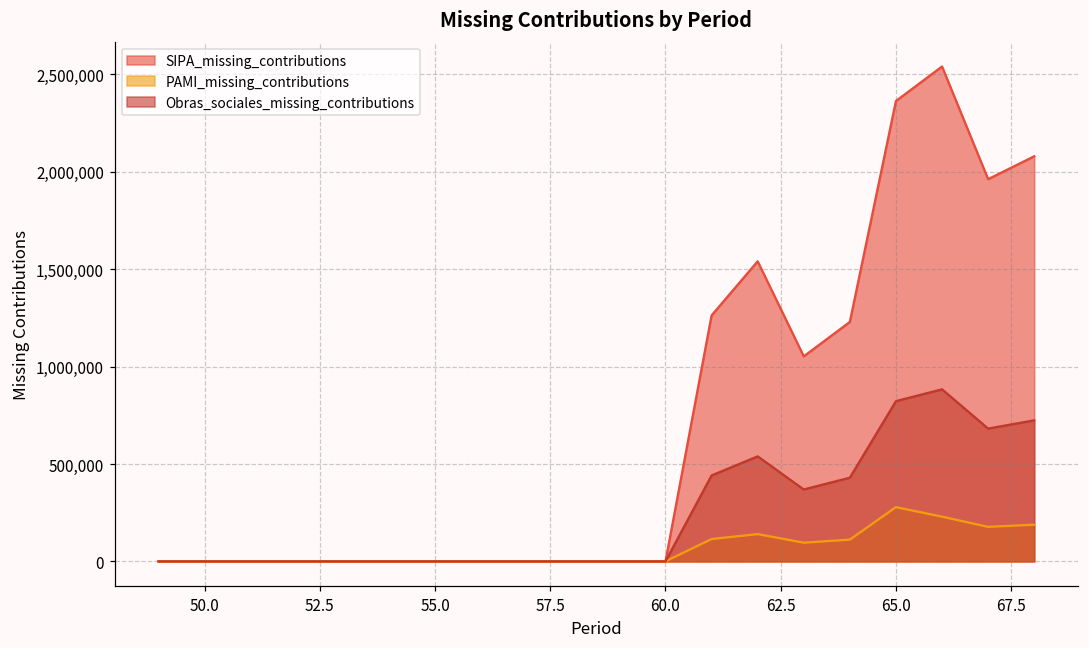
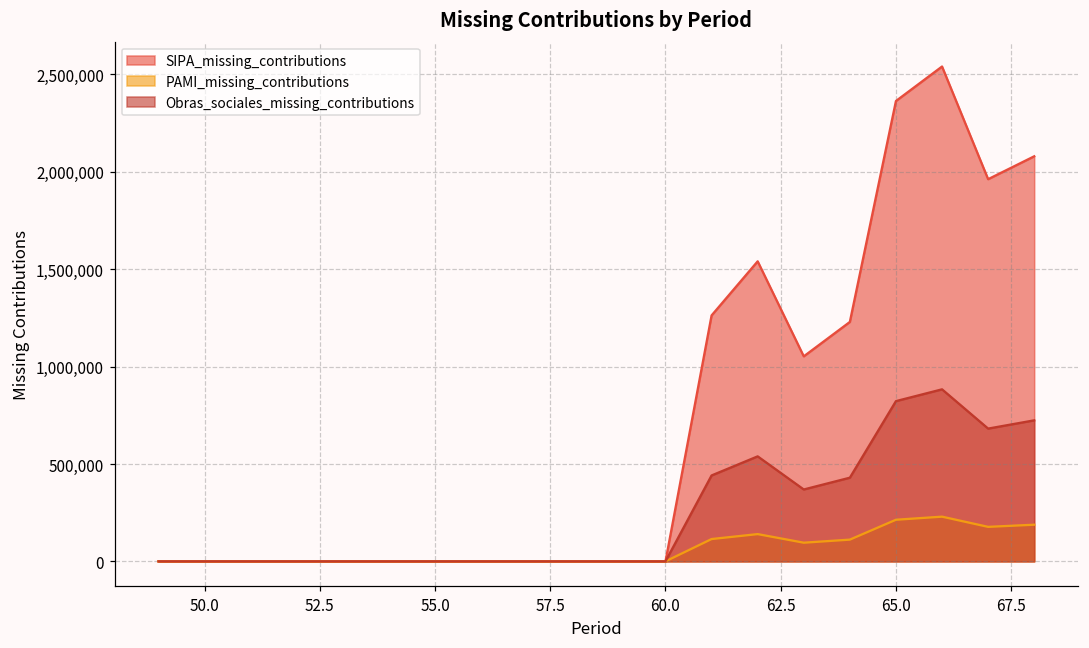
PAMI_missing_contributions, 65.0: 280,000 -> 210,000
